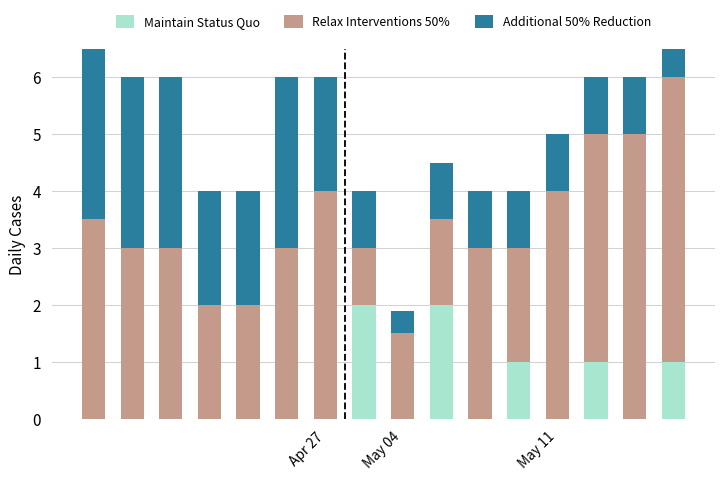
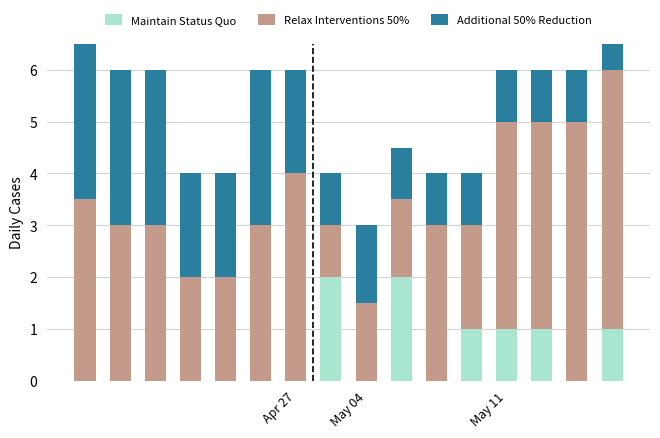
Additional 50% Reduction, May 04: 0.4 -> 1.5
Maintain Status Quo, May 11: 0 -> 1
